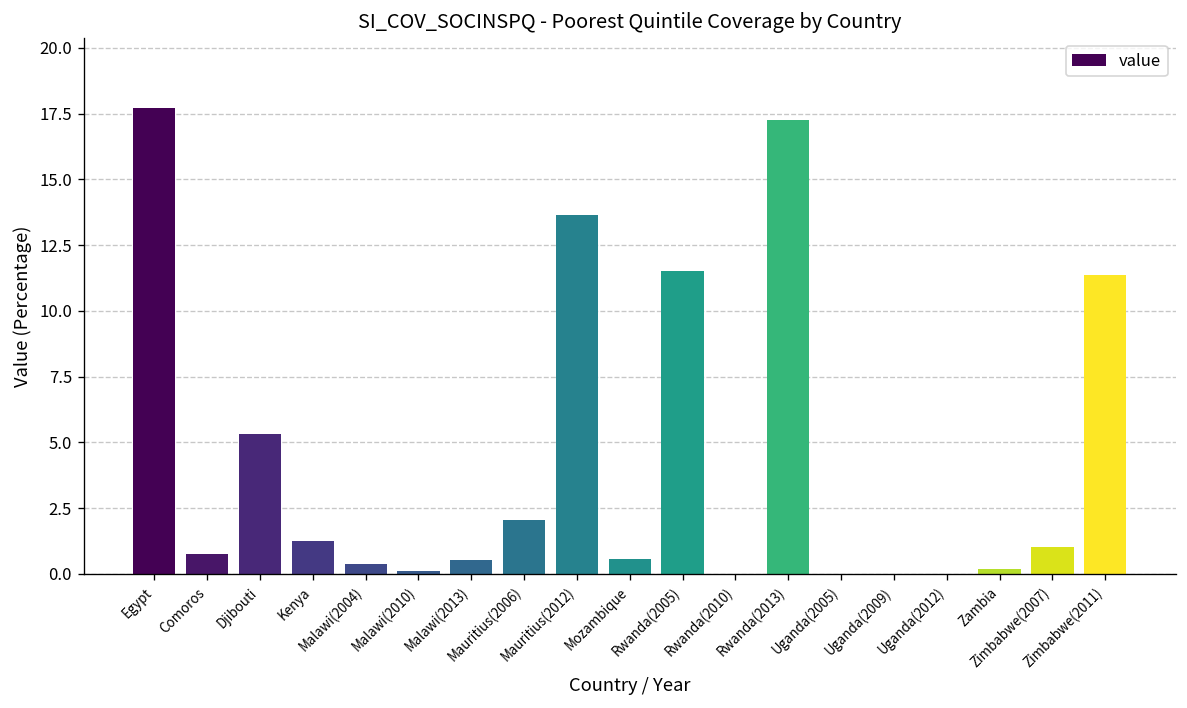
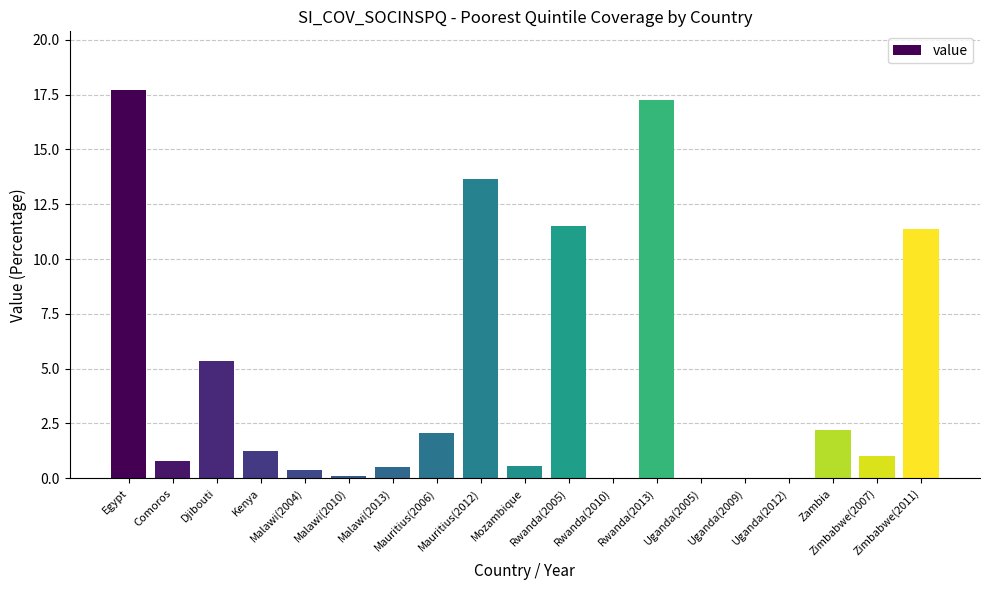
Zambia: 0.2 -> 2.2
